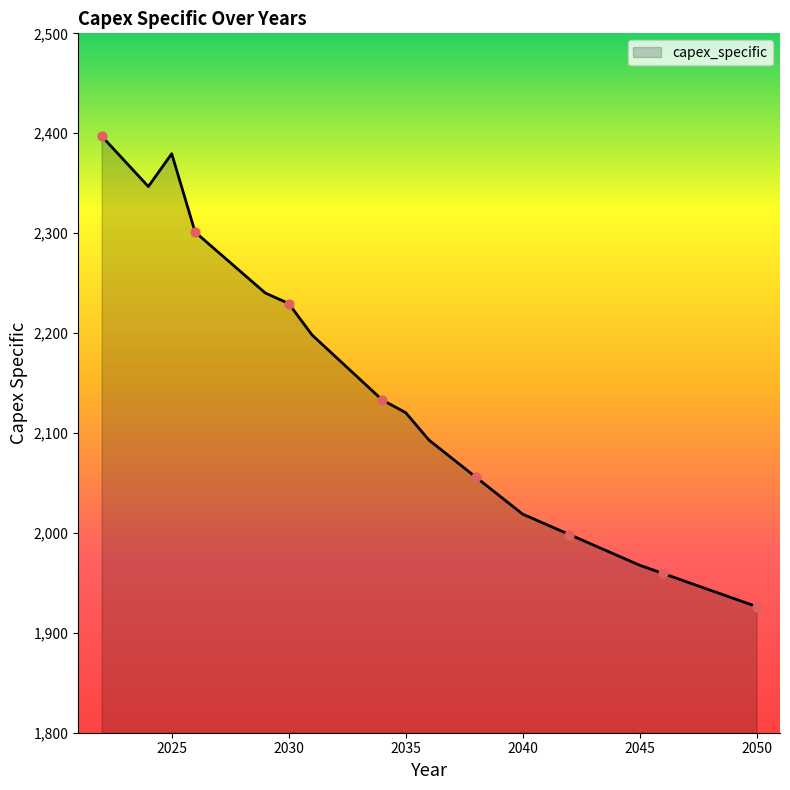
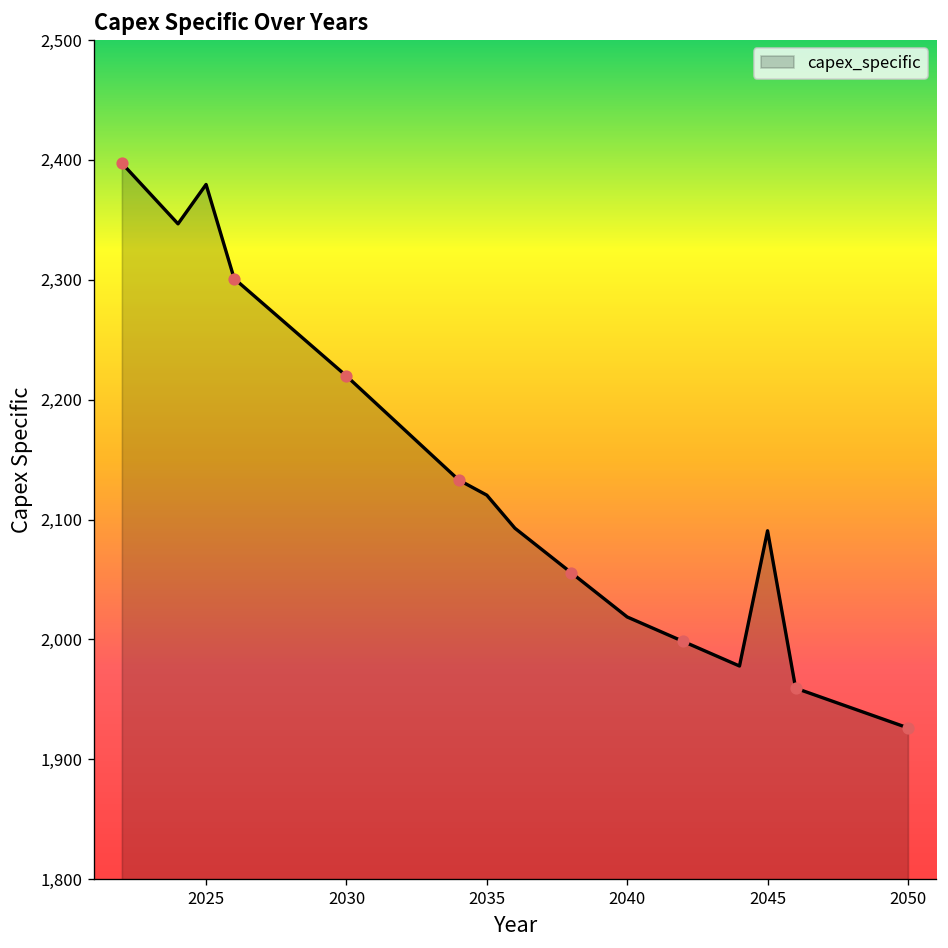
capex_specific, 2030: 2,230 -> 2,220
capex_specific, 2045: 1,970 -> 2,090
